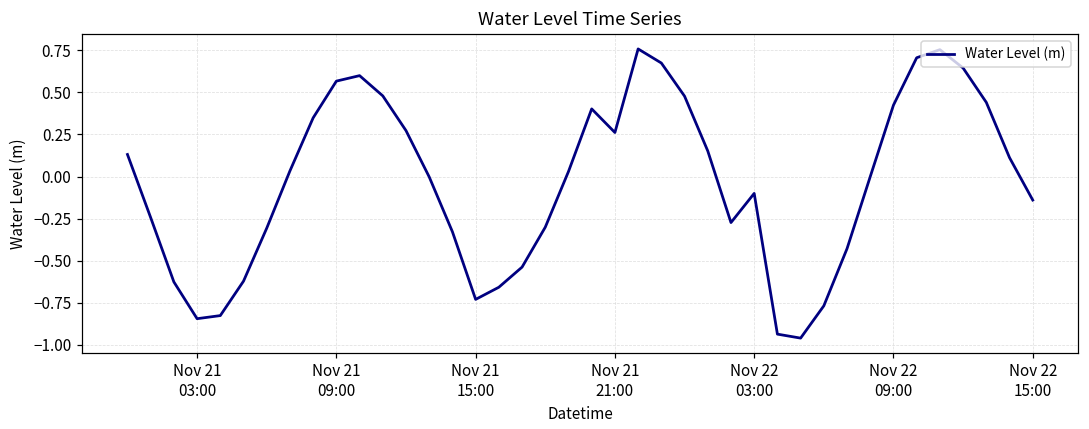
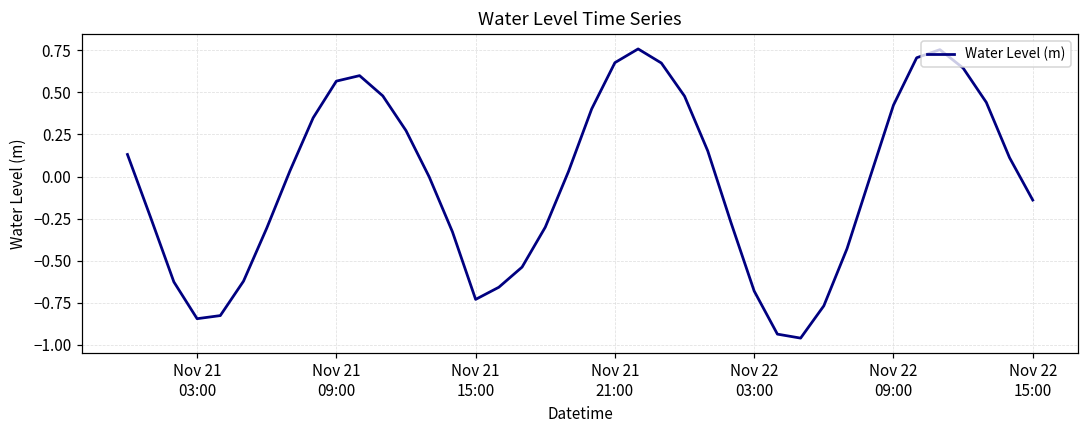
Nov 21 21:00: 0.26 -> 0.68
Nov 22 03:00: -0.10 -> -0.68
